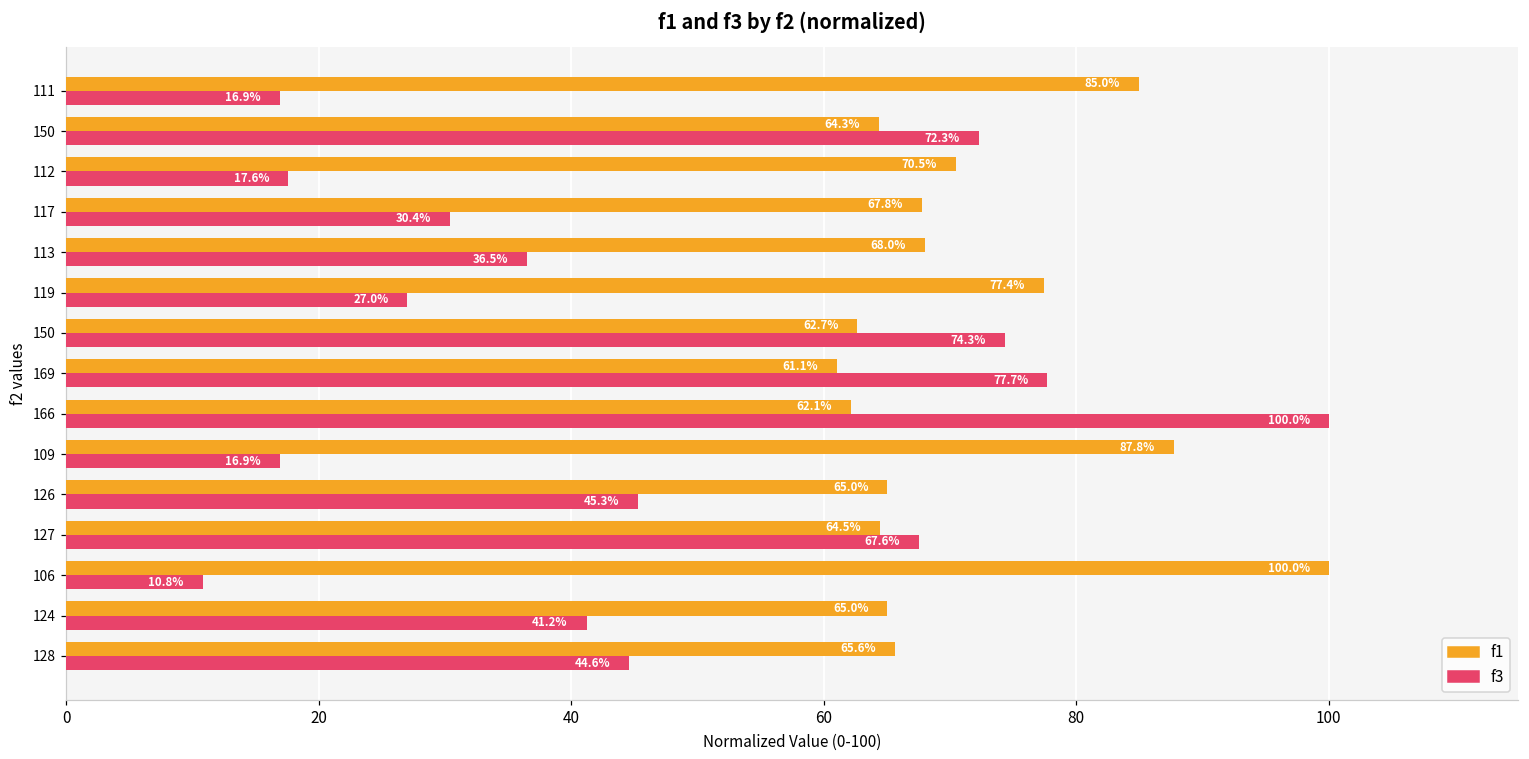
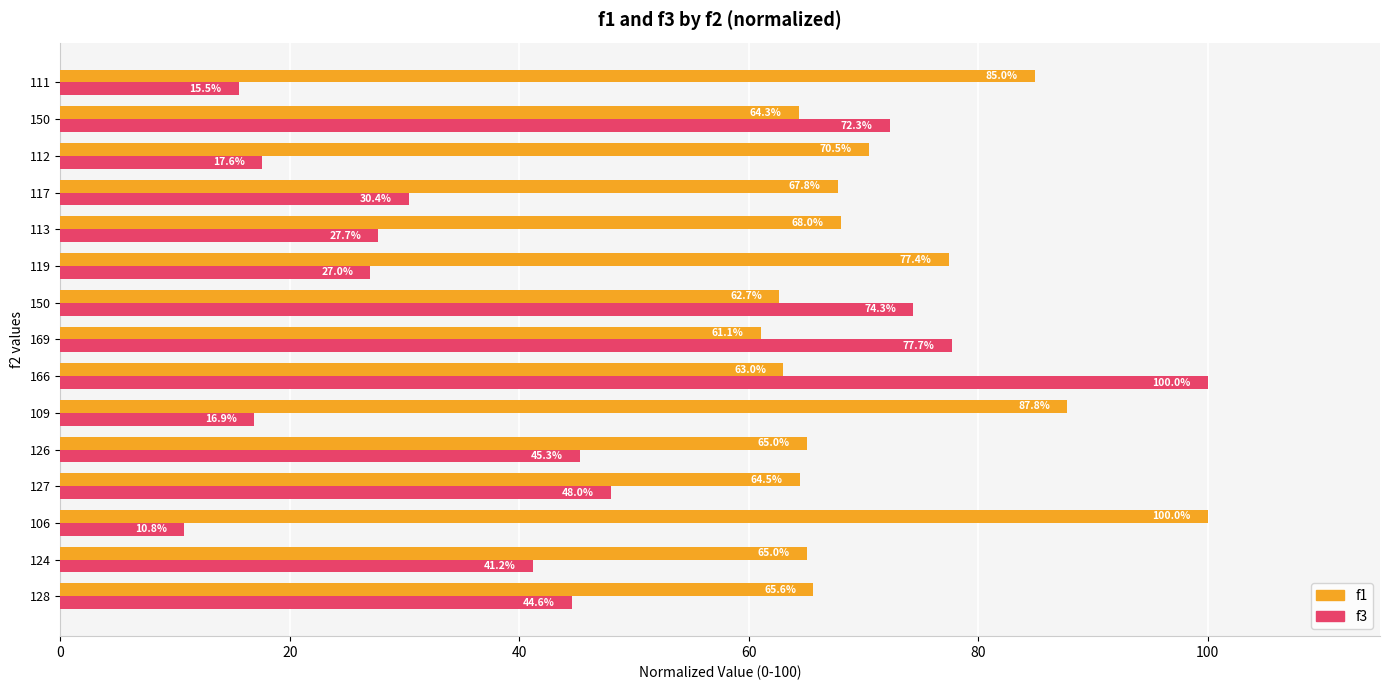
f3, 111: 16.9% -> 15.5%
f3, 113: 36.5% -> 27.7%
f1, 166: 62.1% -> 63.0%
f3, 127: 67.6% -> 48.0%
